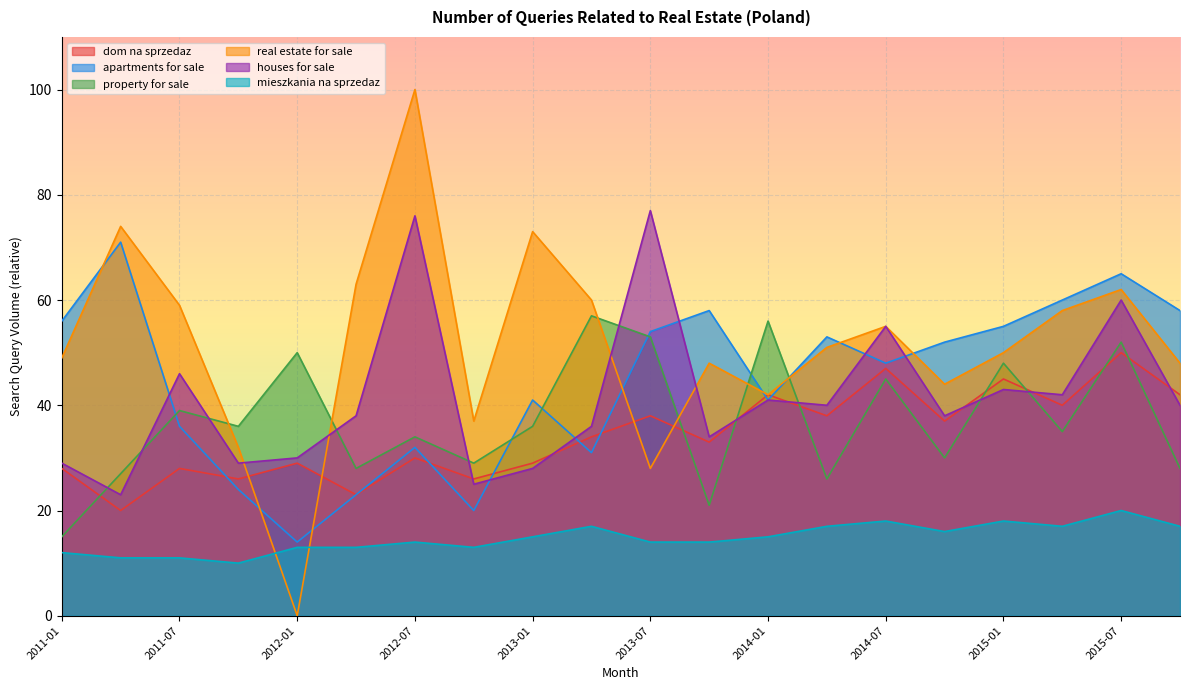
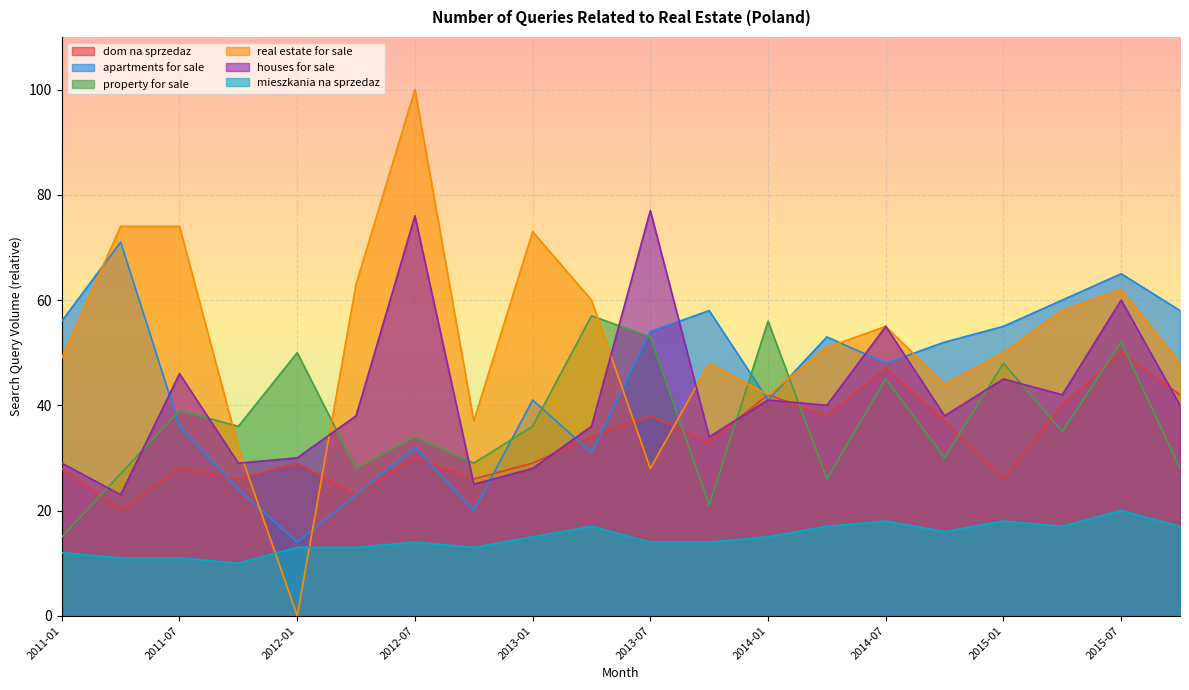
real estate for sale, 2011-07: 59 -> 74
dom na sprzedaz, 2015-01: 45 -> 26
houses for sale, 2015-01: 43 -> 45
